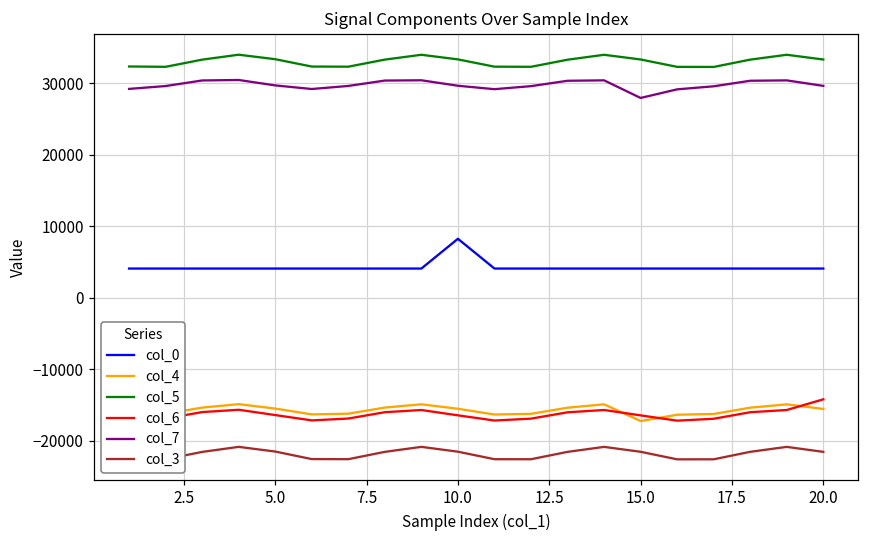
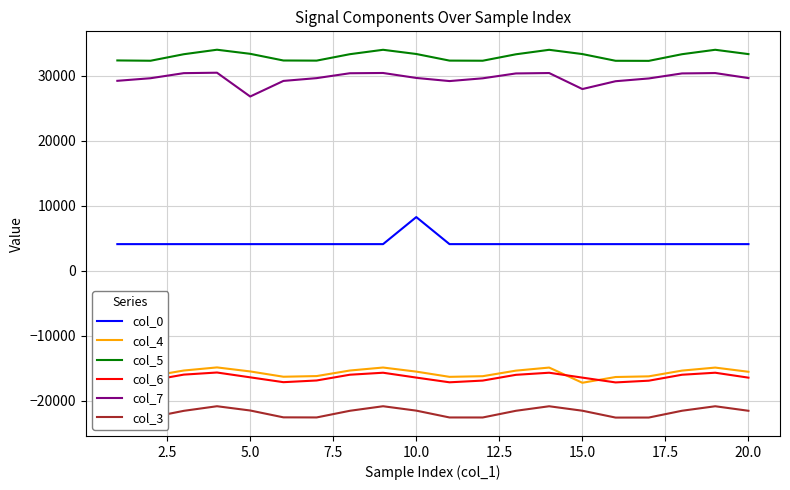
col_7, 5.0: 30000 -> 27000
col_6, 20.0: -14000 -> -16000
